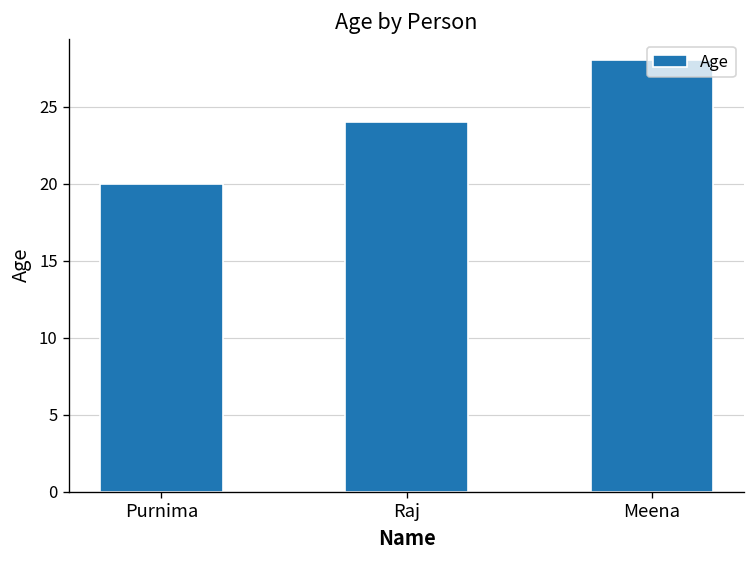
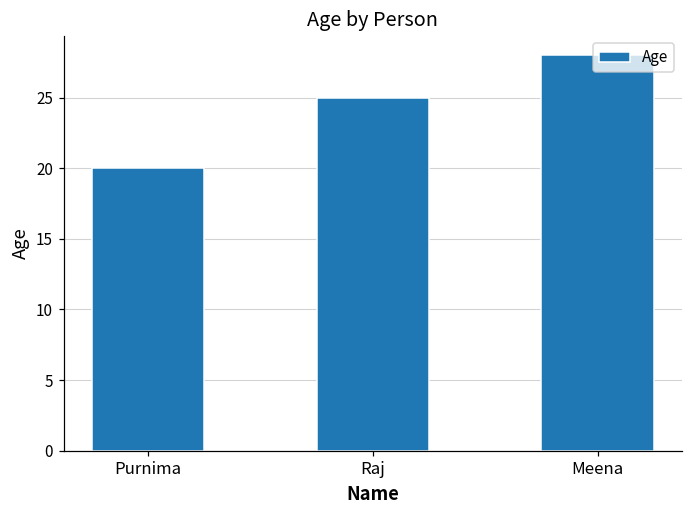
Raj: 24 -> 25
